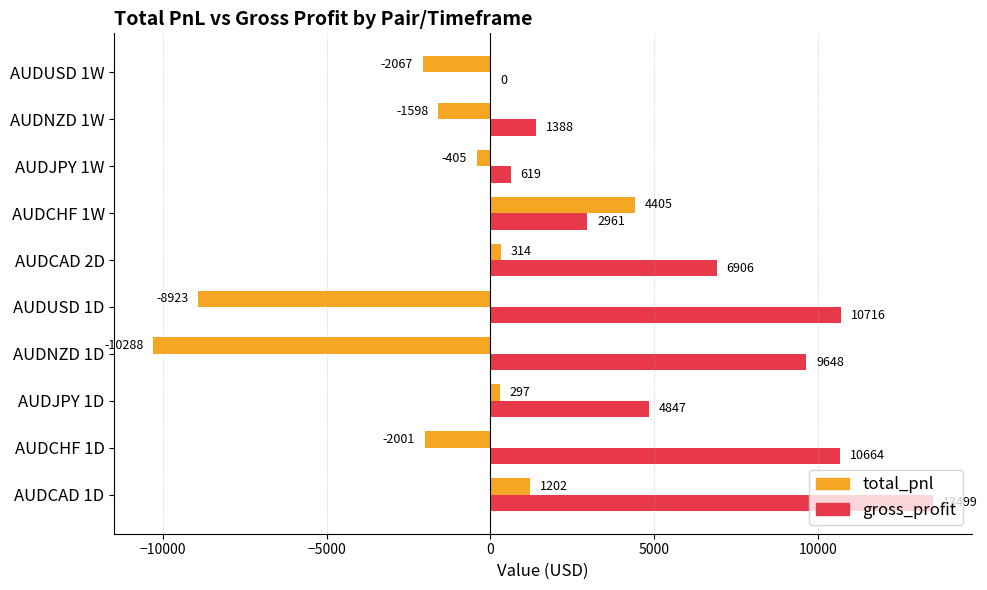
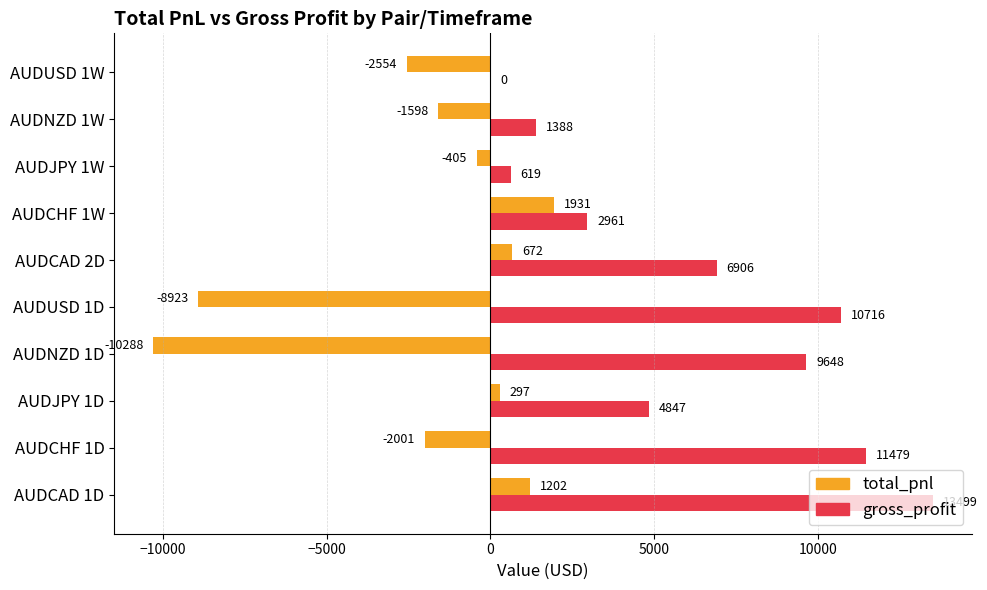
total_pnl, AUDUSD 1W: -2067 -> -2554
total_pnl, AUDCHF 1W: 4405 -> 1931
total_pnl, AUDCAD 2D: 314 -> 672
gross_profit, AUDCHF 1D: 10664 -> 11479
